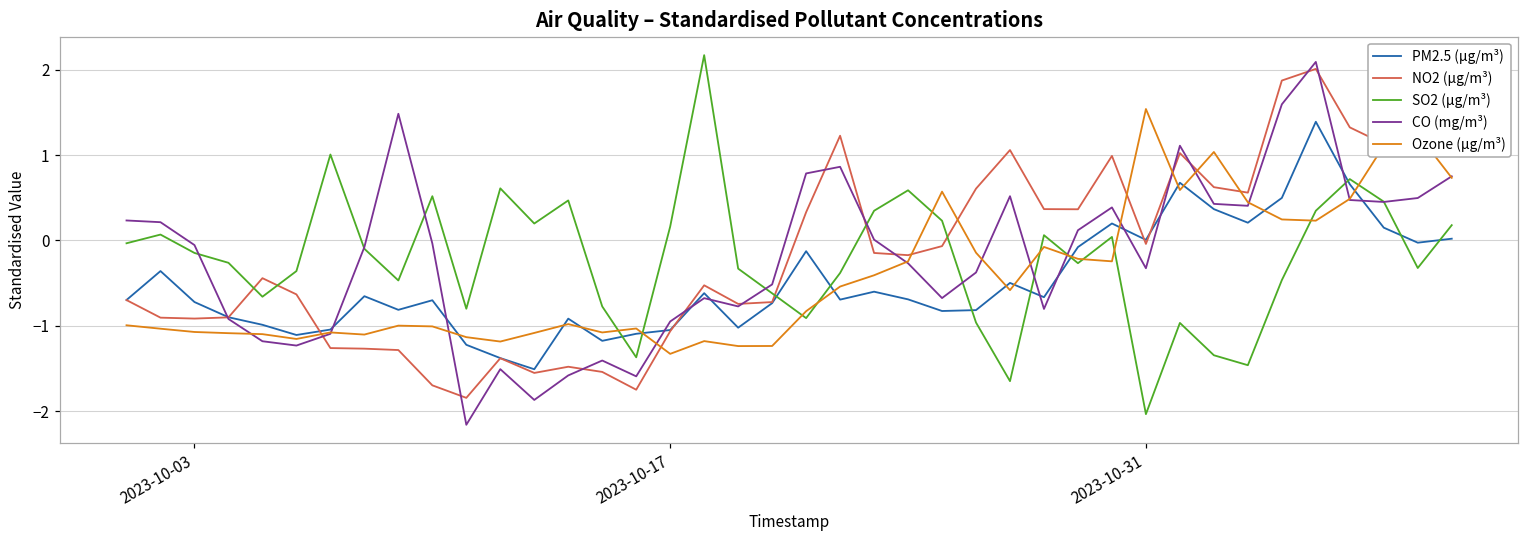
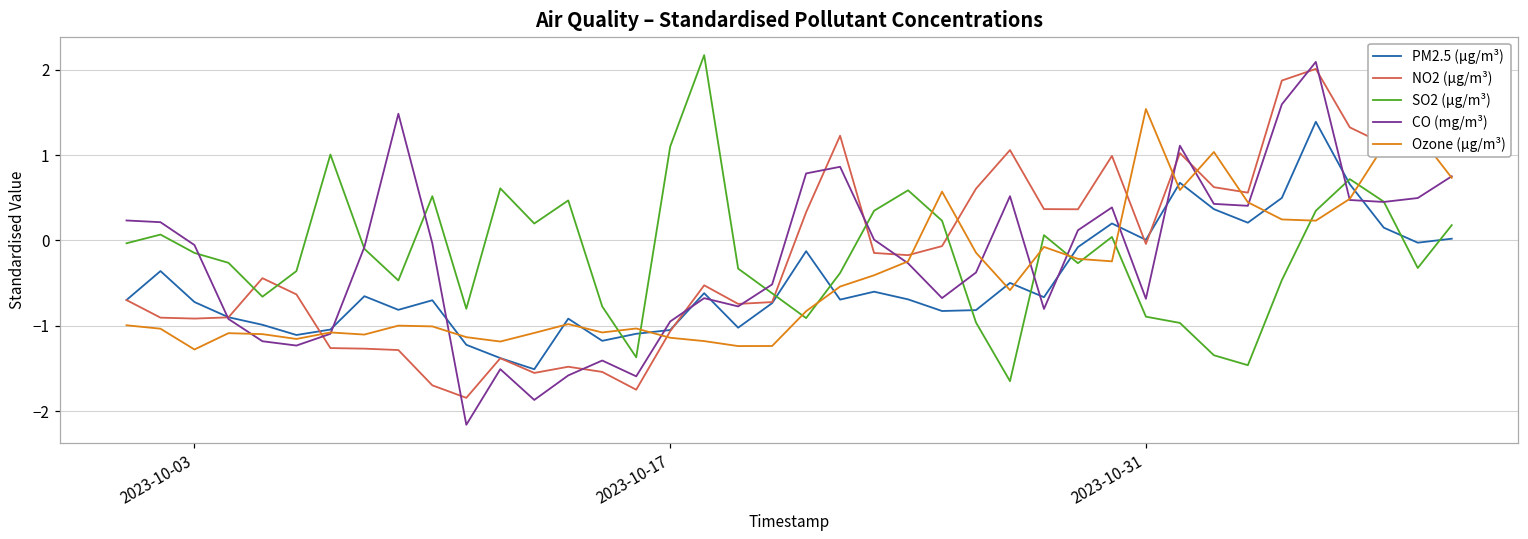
Ozone (µg/m³), 2023-10-03: -1.1 -> -1.3
SO2 (µg/m³), 2023-10-17: 0.2 -> 1.1
Ozone (µg/m³), 2023-10-17: -1.3 -> -1.1
SO2 (µg/m³), 2023-10-31: -2.0 -> -0.9
CO (mg/m³), 2023-10-31: -0.3 -> -0.7
